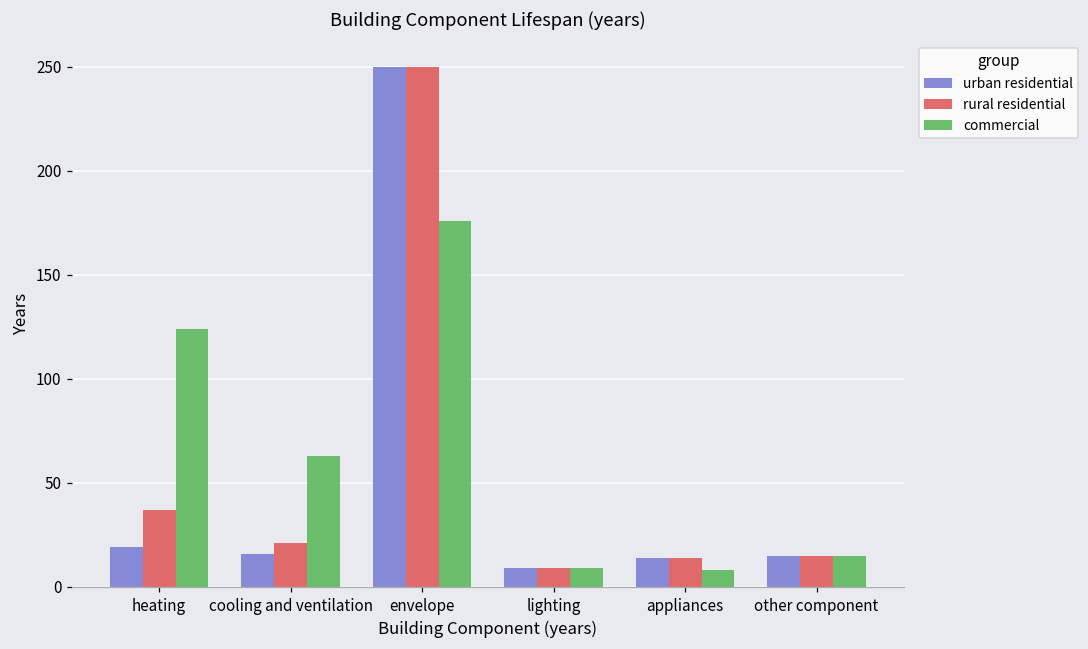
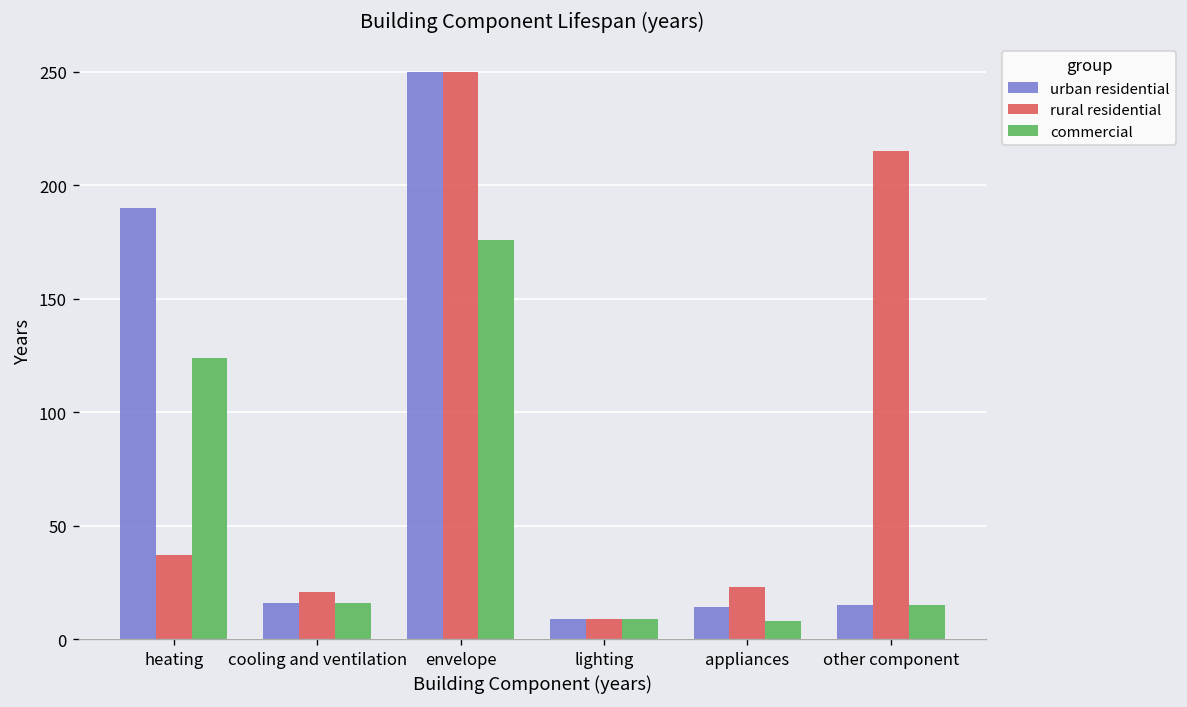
urban residential, heating: 19 -> 190
commercial, cooling and ventilation: 63 -> 16
rural residential, appliances: 14 -> 23
rural residential, other component: 15 -> 215
